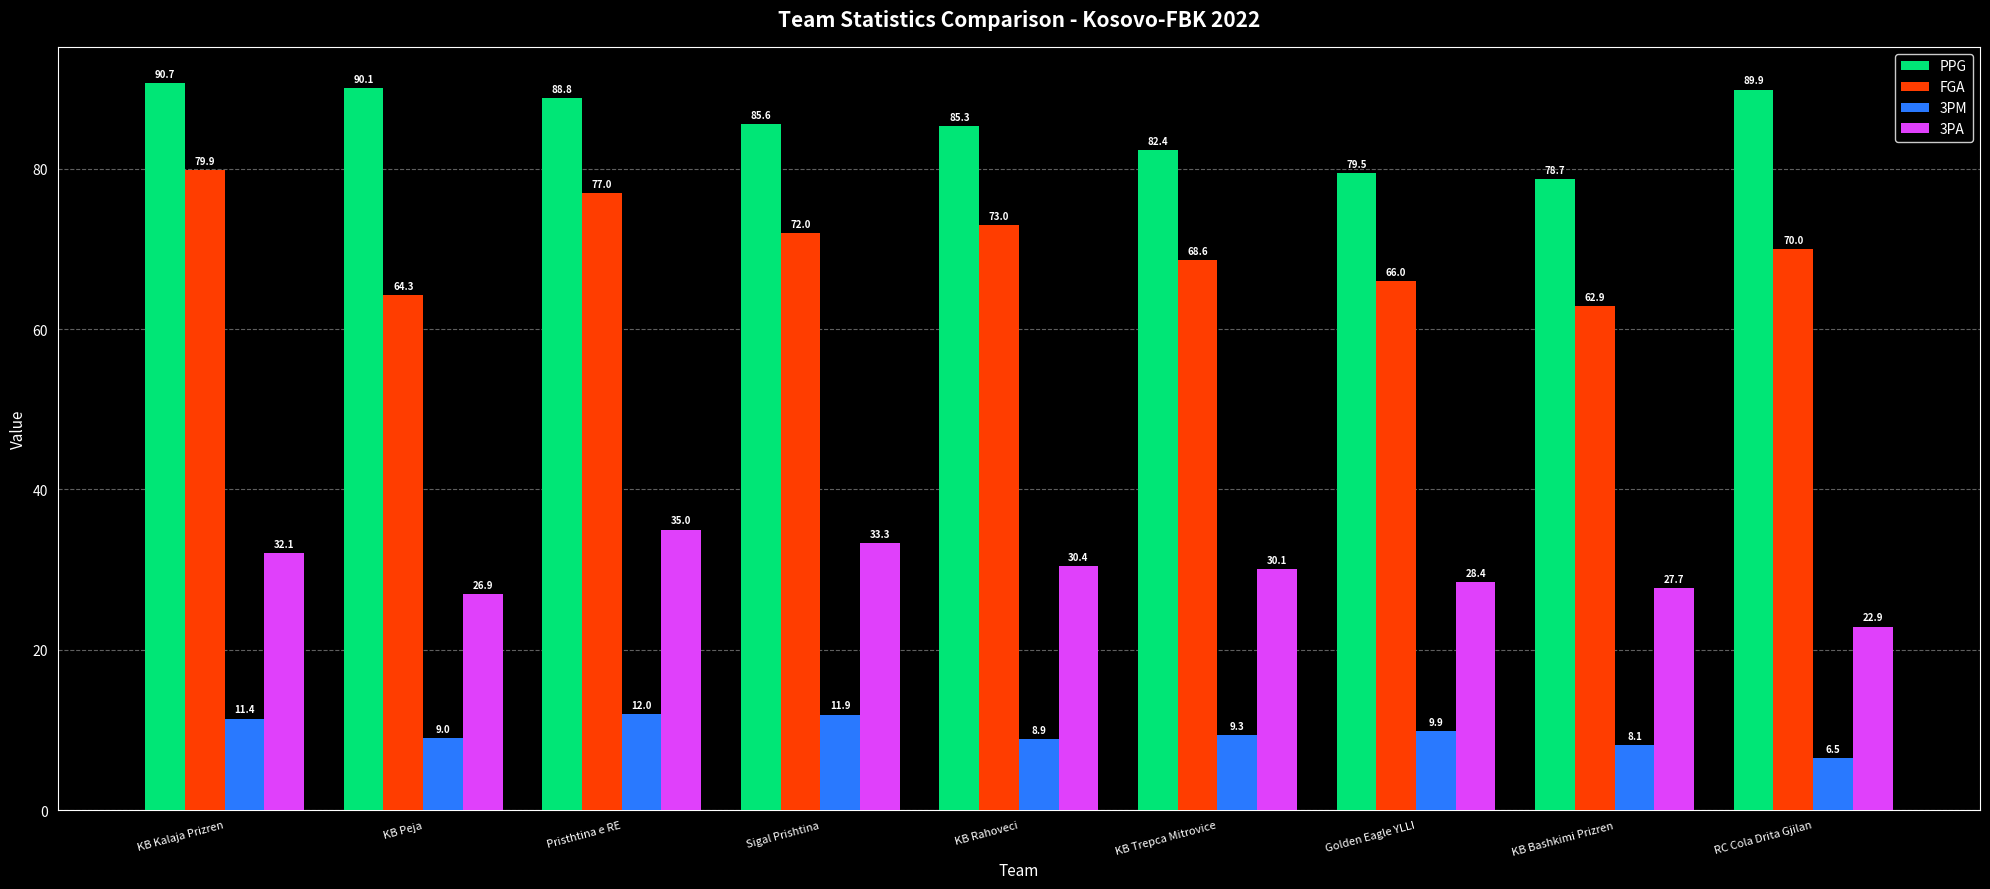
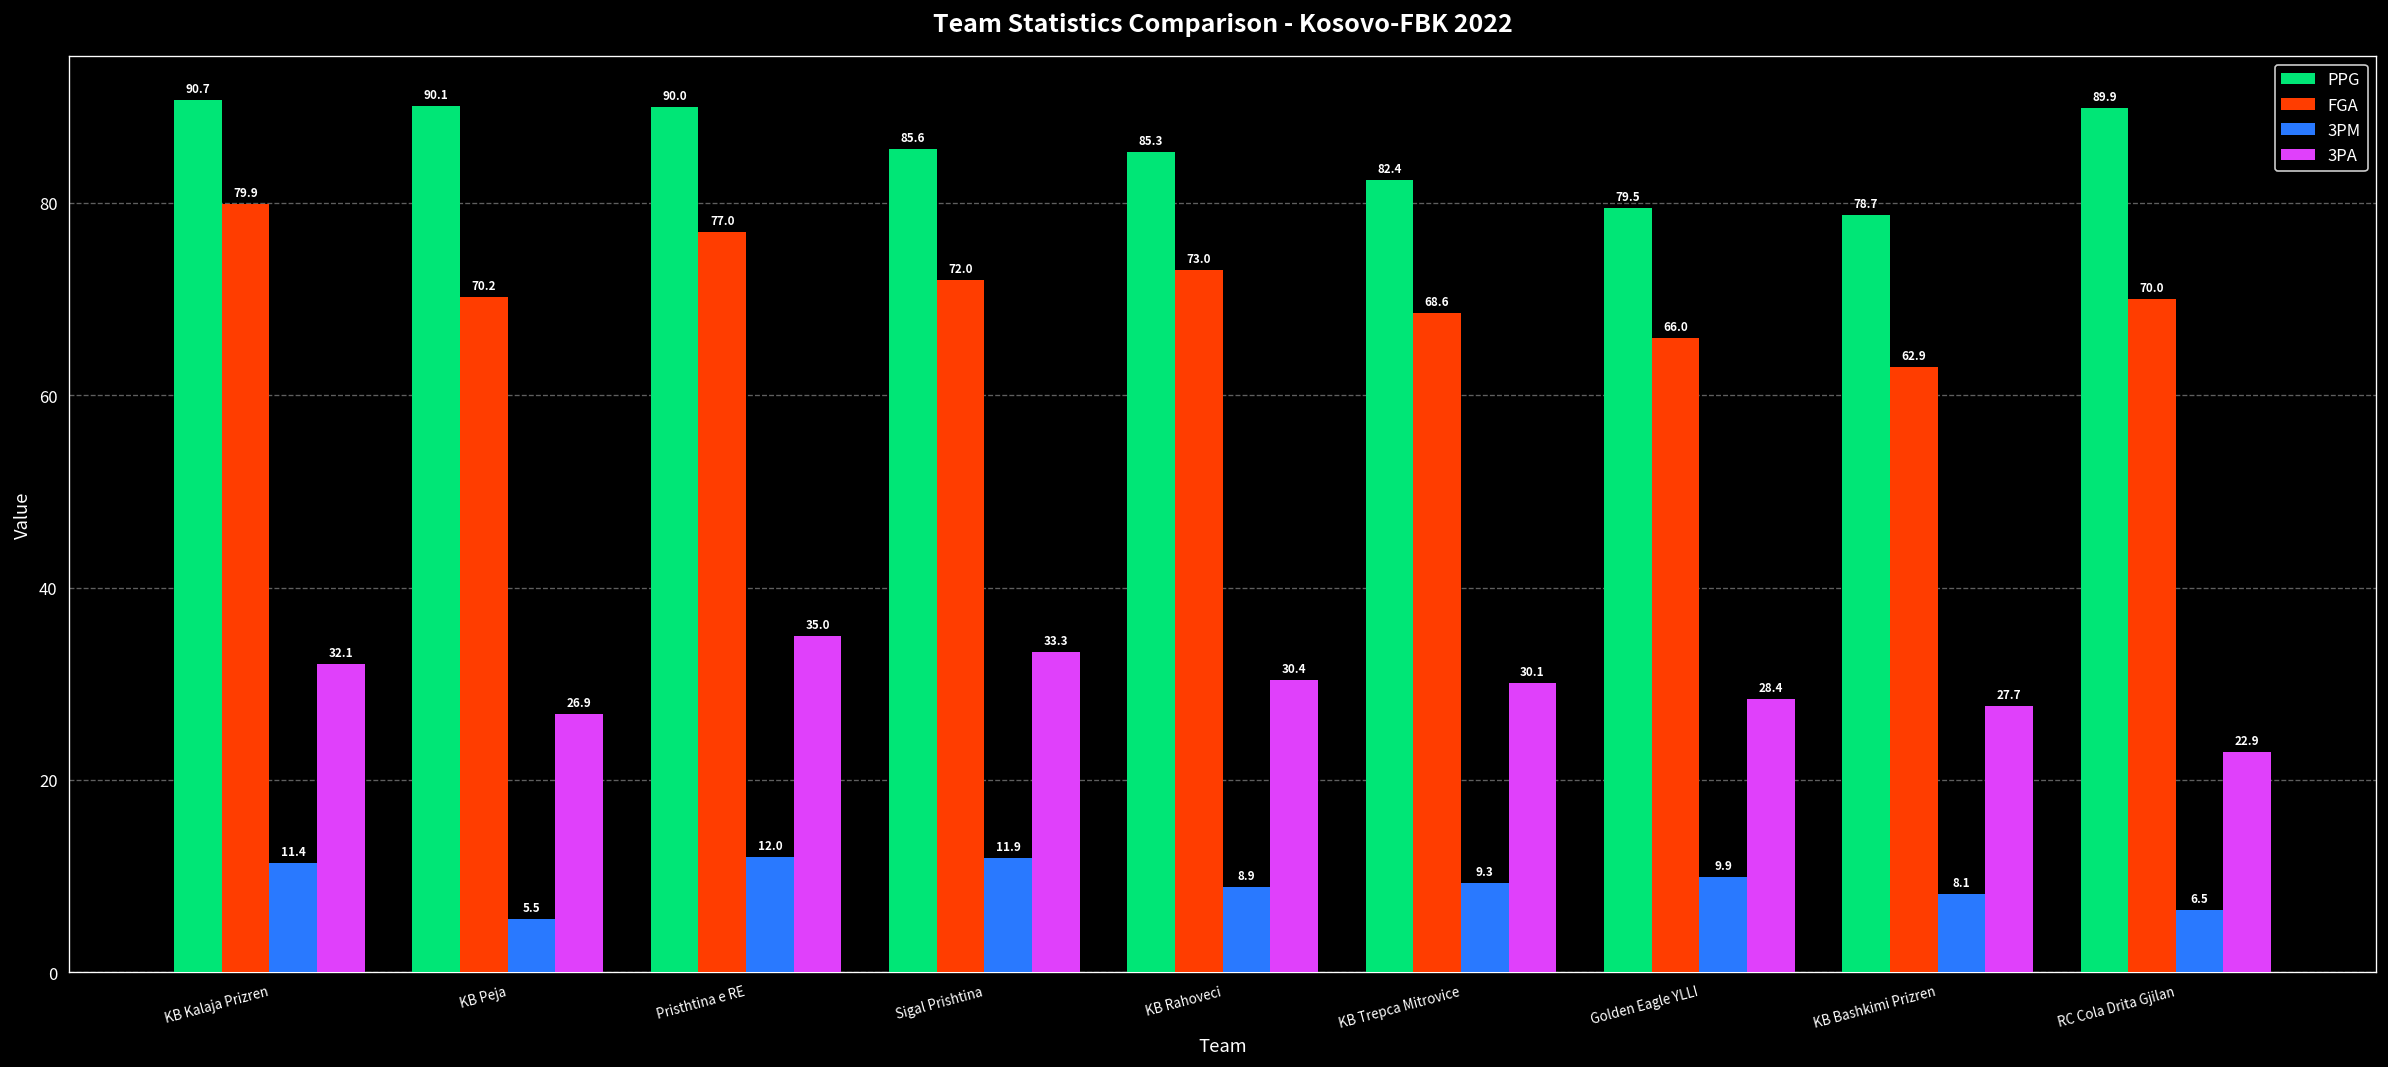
FGA, KB Peja: 64.3 -> 70.2
3PM, KB Peja: 9.0 -> 5.5
PPG, Pristhtina e RE: 88.8 -> 90.0
